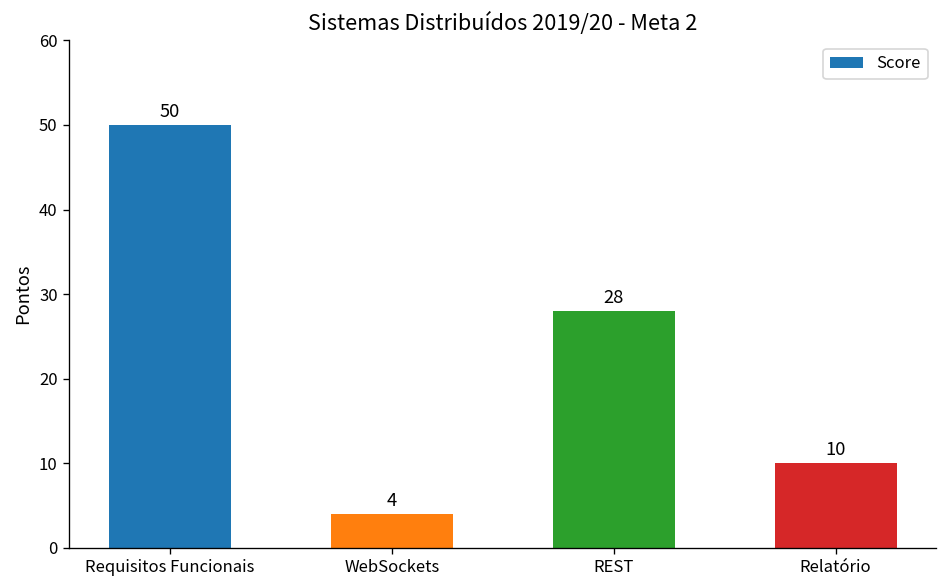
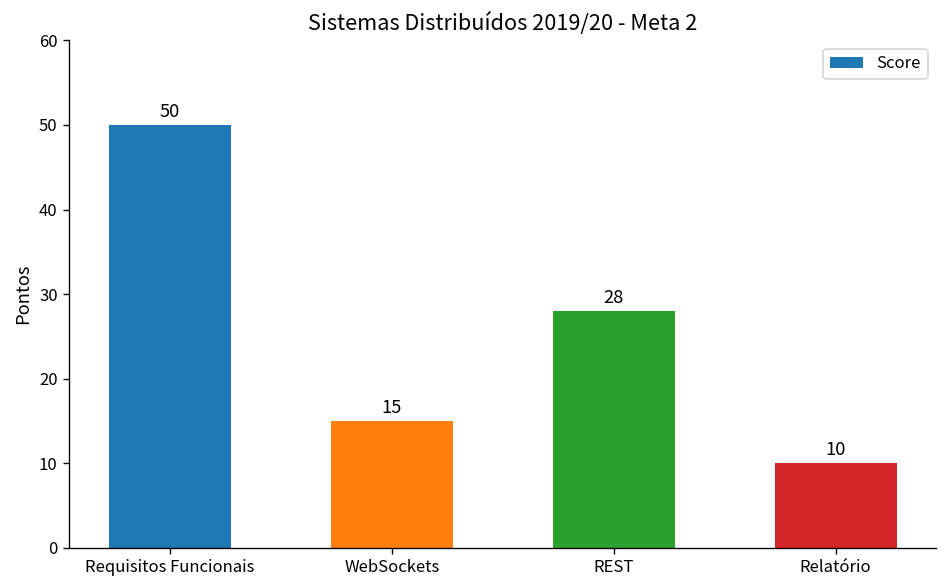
WebSockets: 4 -> 15
